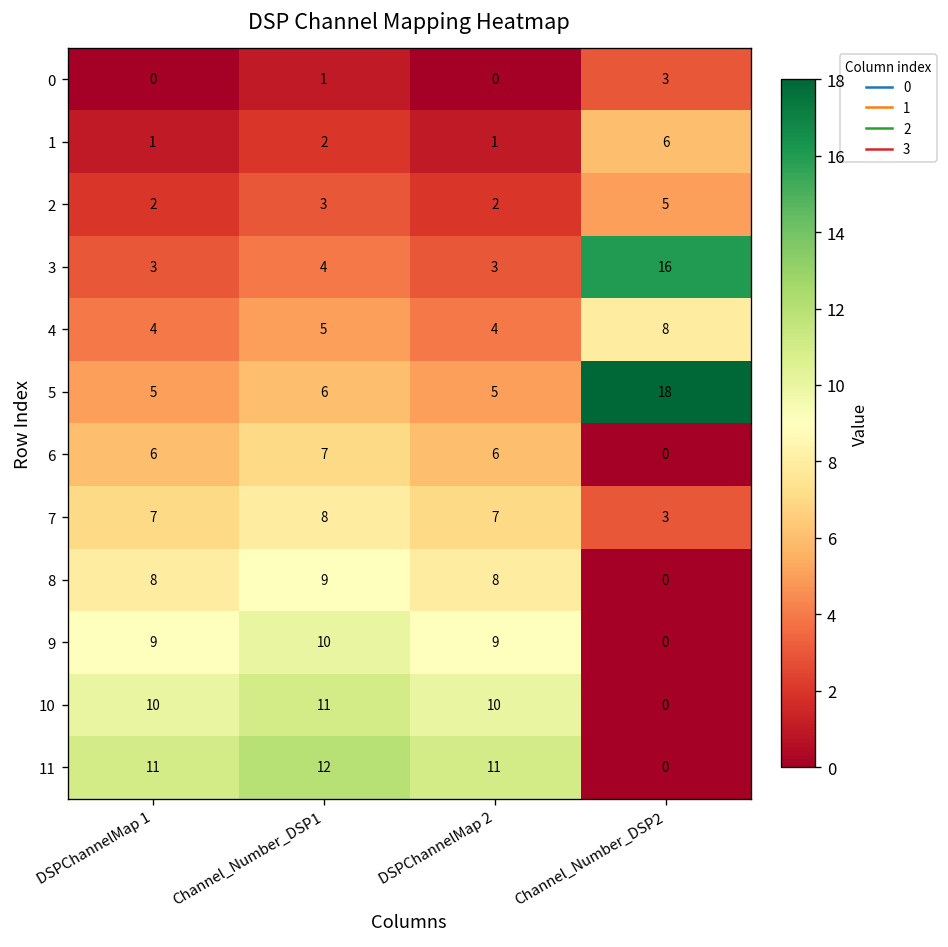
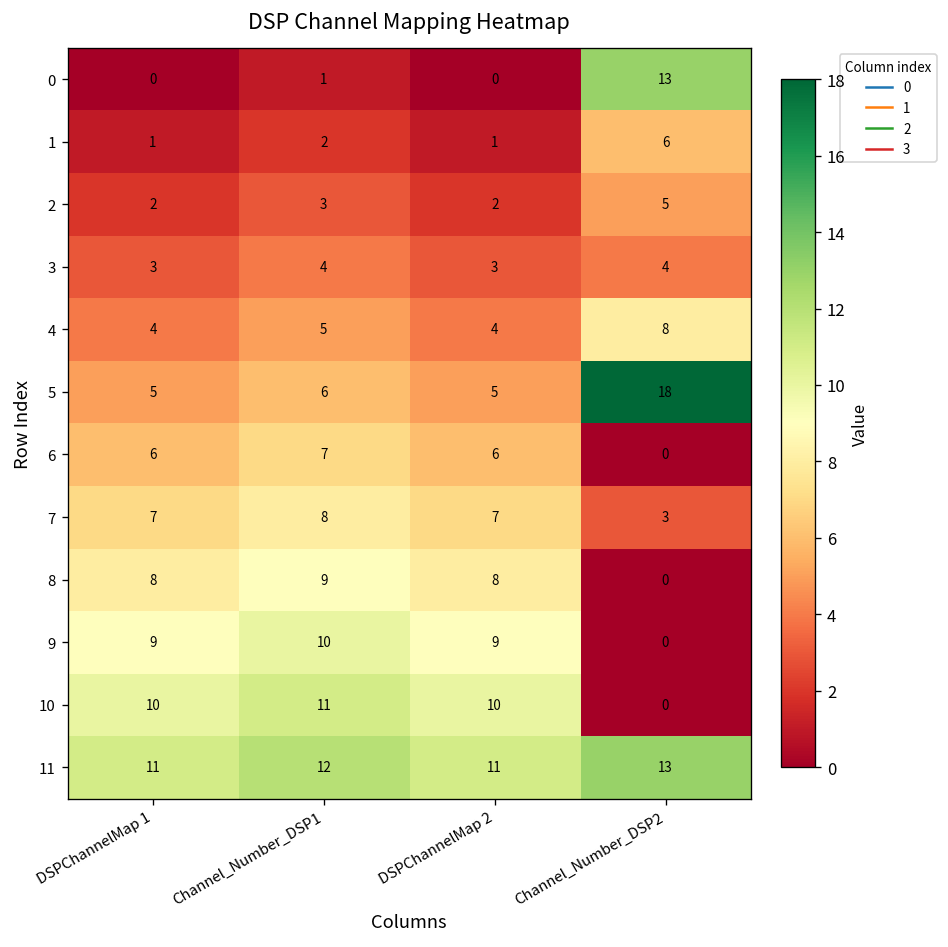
0, Channel_Number_DSP2: 3 -> 13
3, Channel_Number_DSP2: 16 -> 4
11, Channel_Number_DSP2: 0 -> 13
